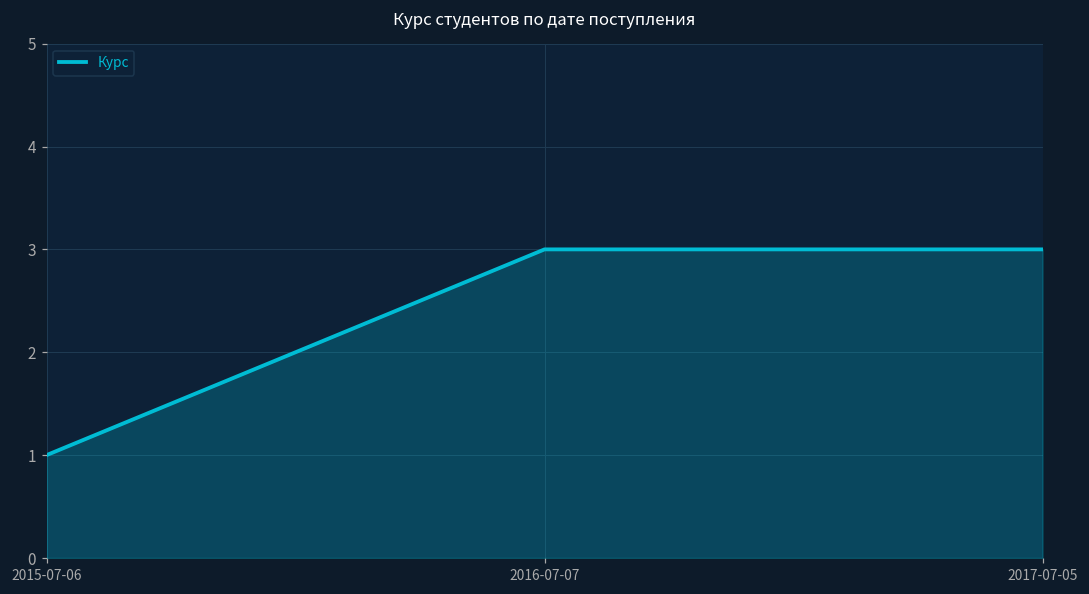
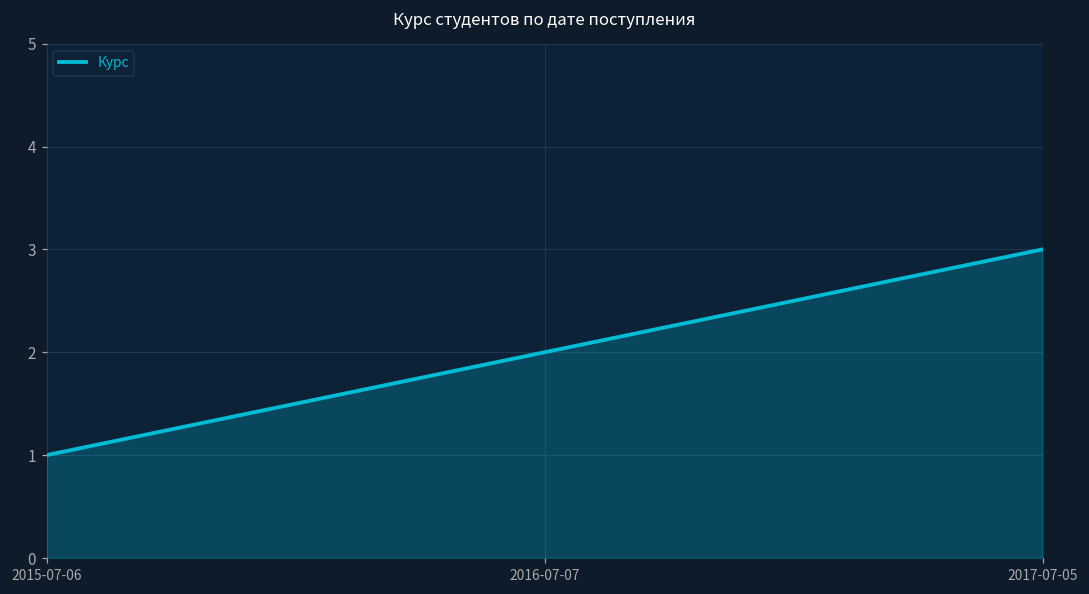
2016-07-07: 3 -> 2
